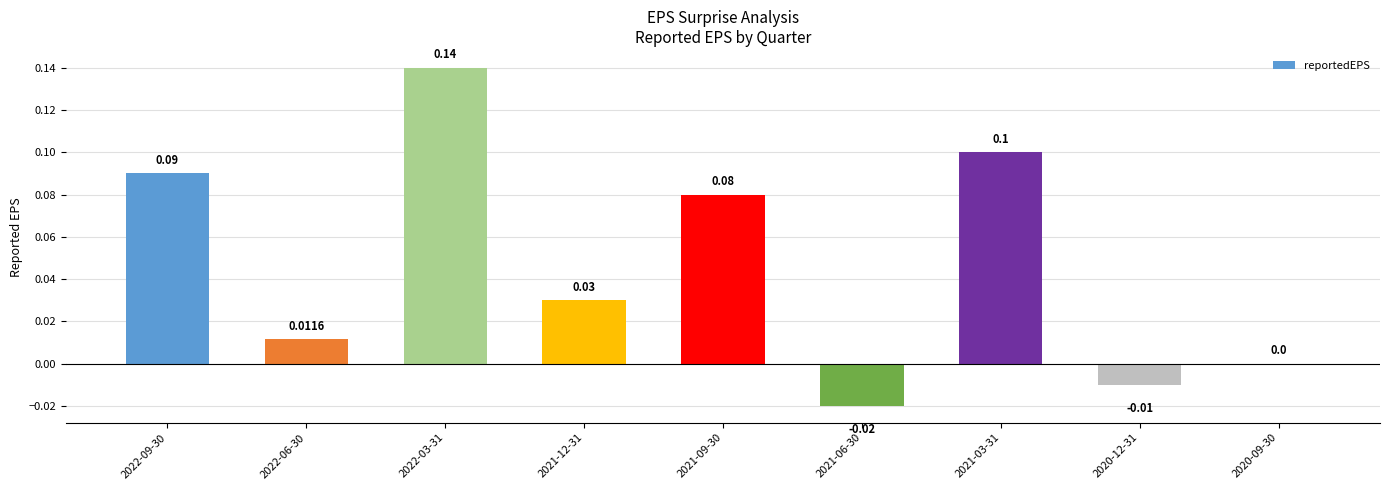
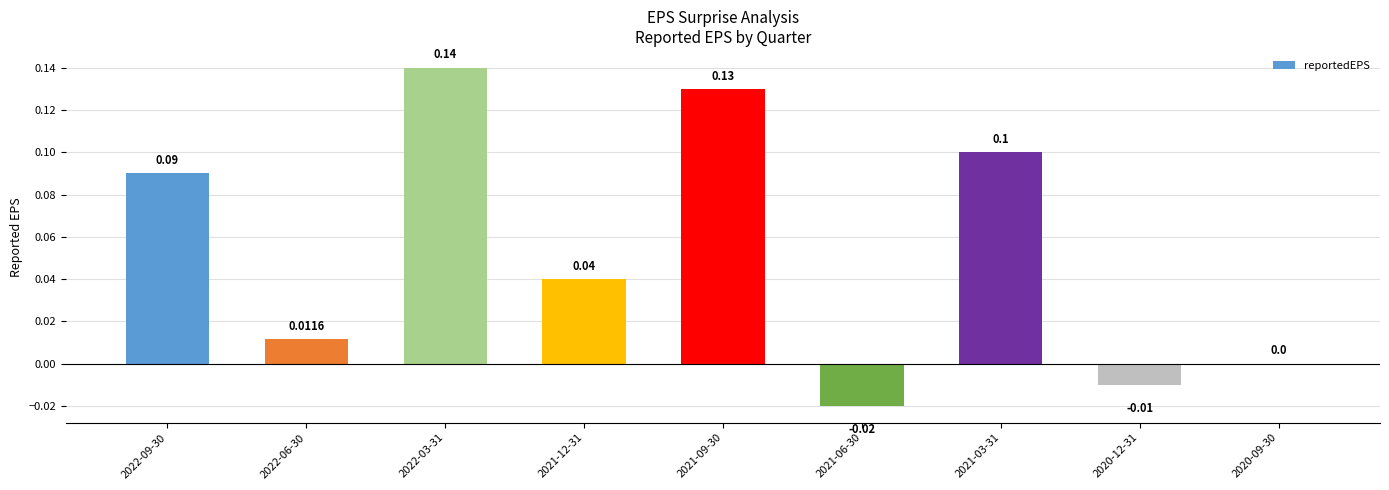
2021-12-31: 0.03 -> 0.04
2021-09-30: 0.08 -> 0.13
